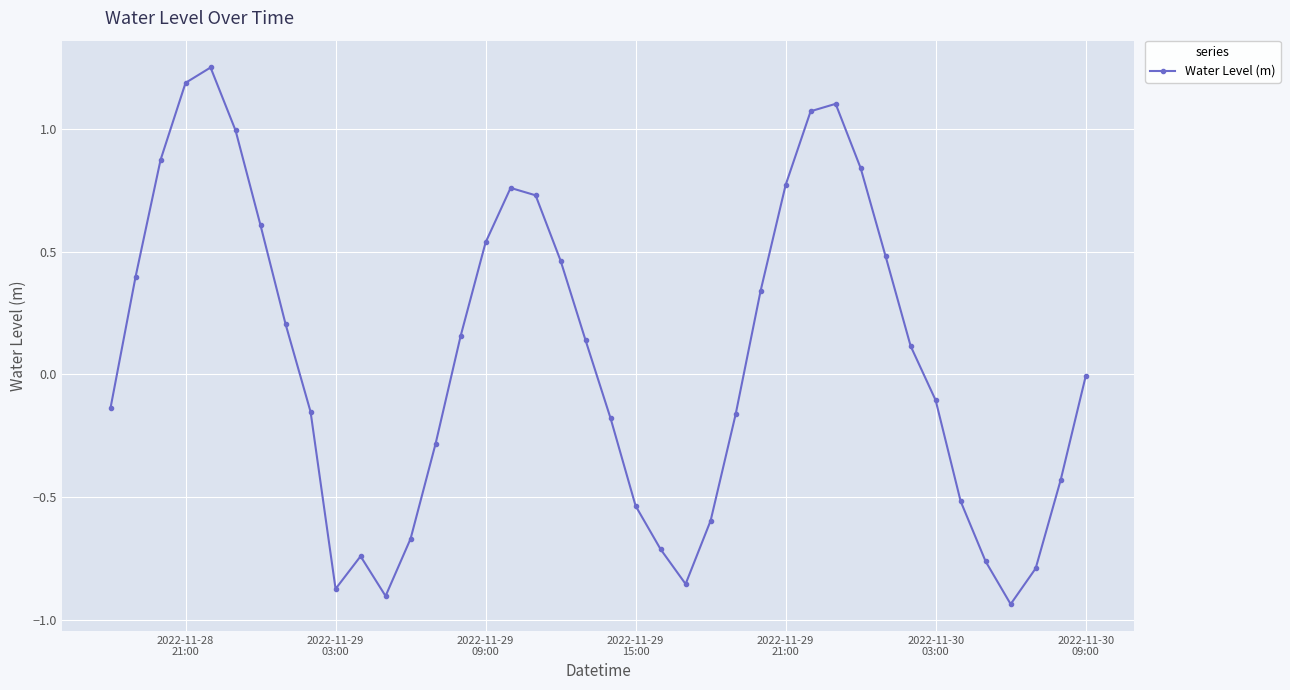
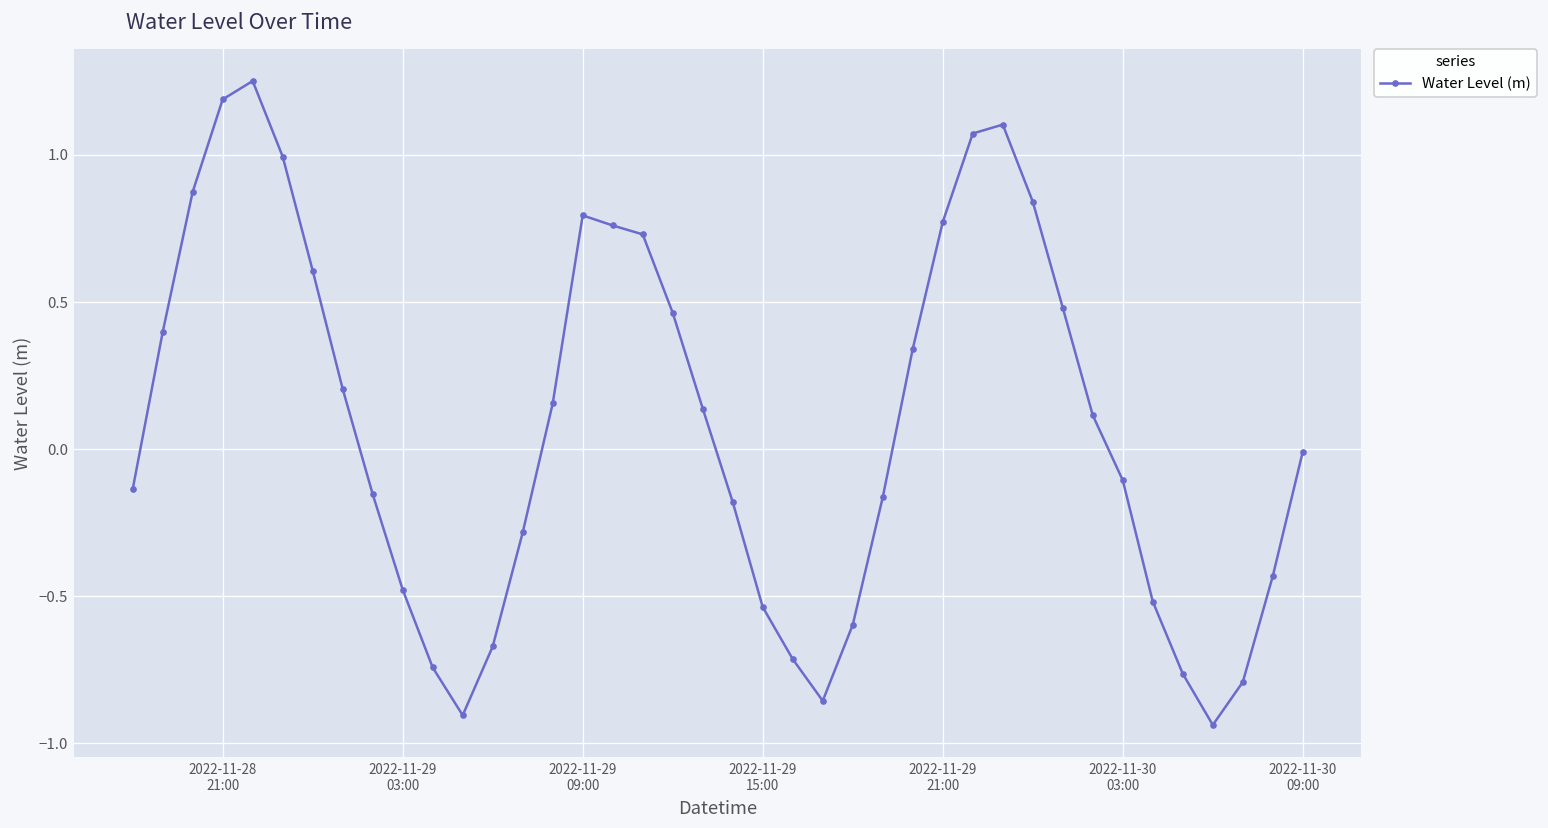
2022-11-29 03:00: -0.88 -> -0.48
2022-11-29 09:00: 0.54 -> 0.79
